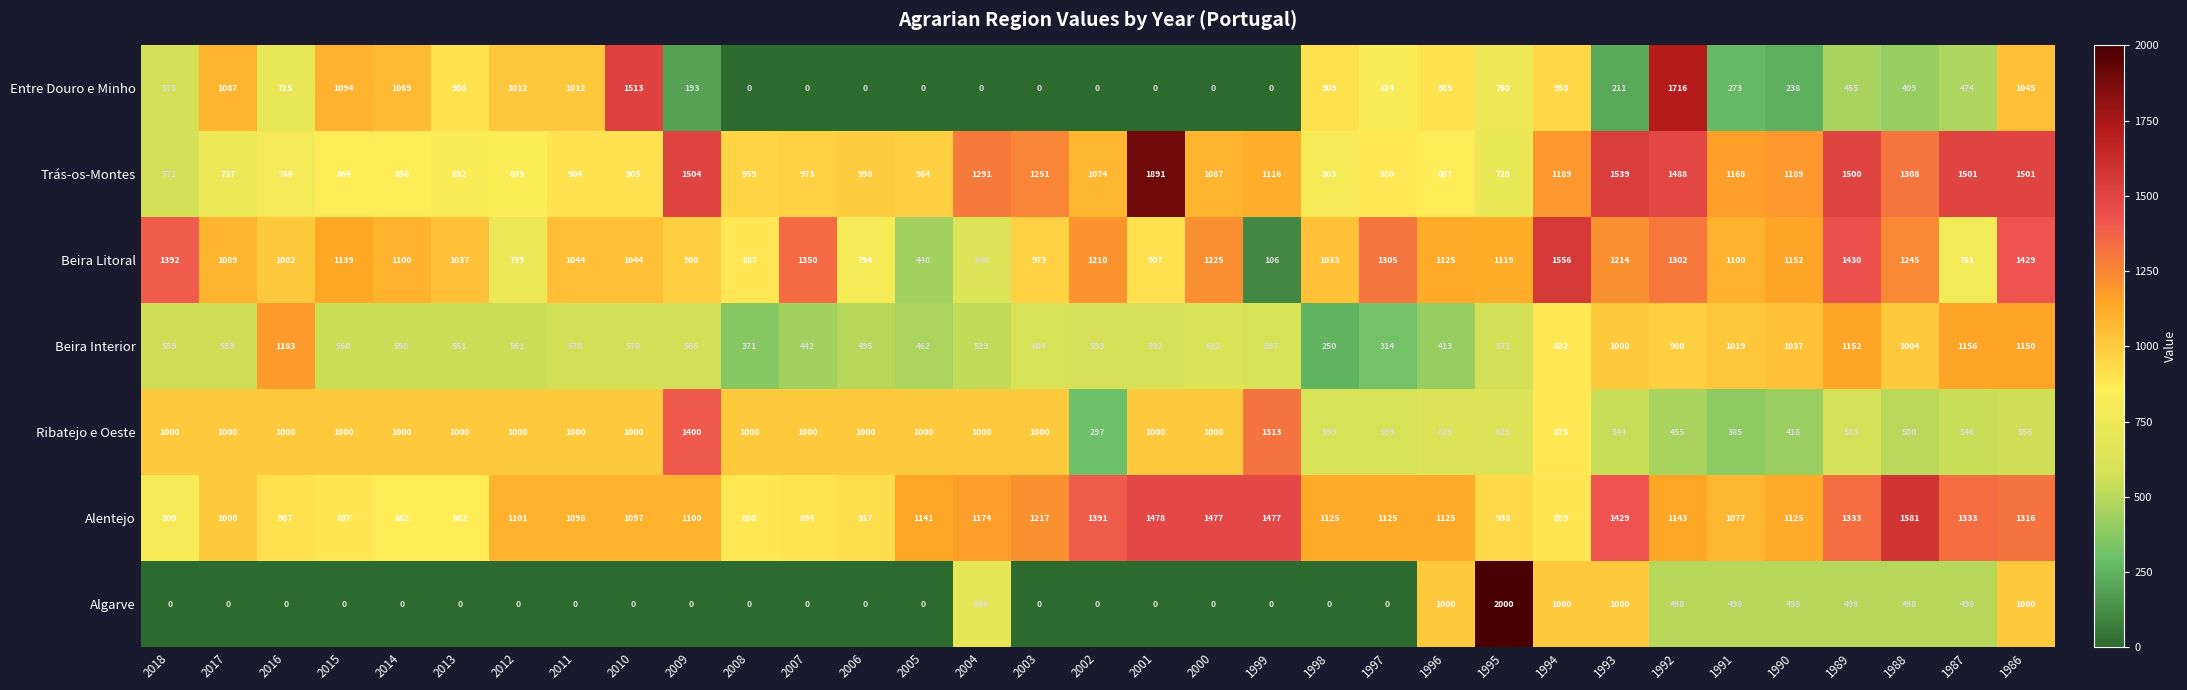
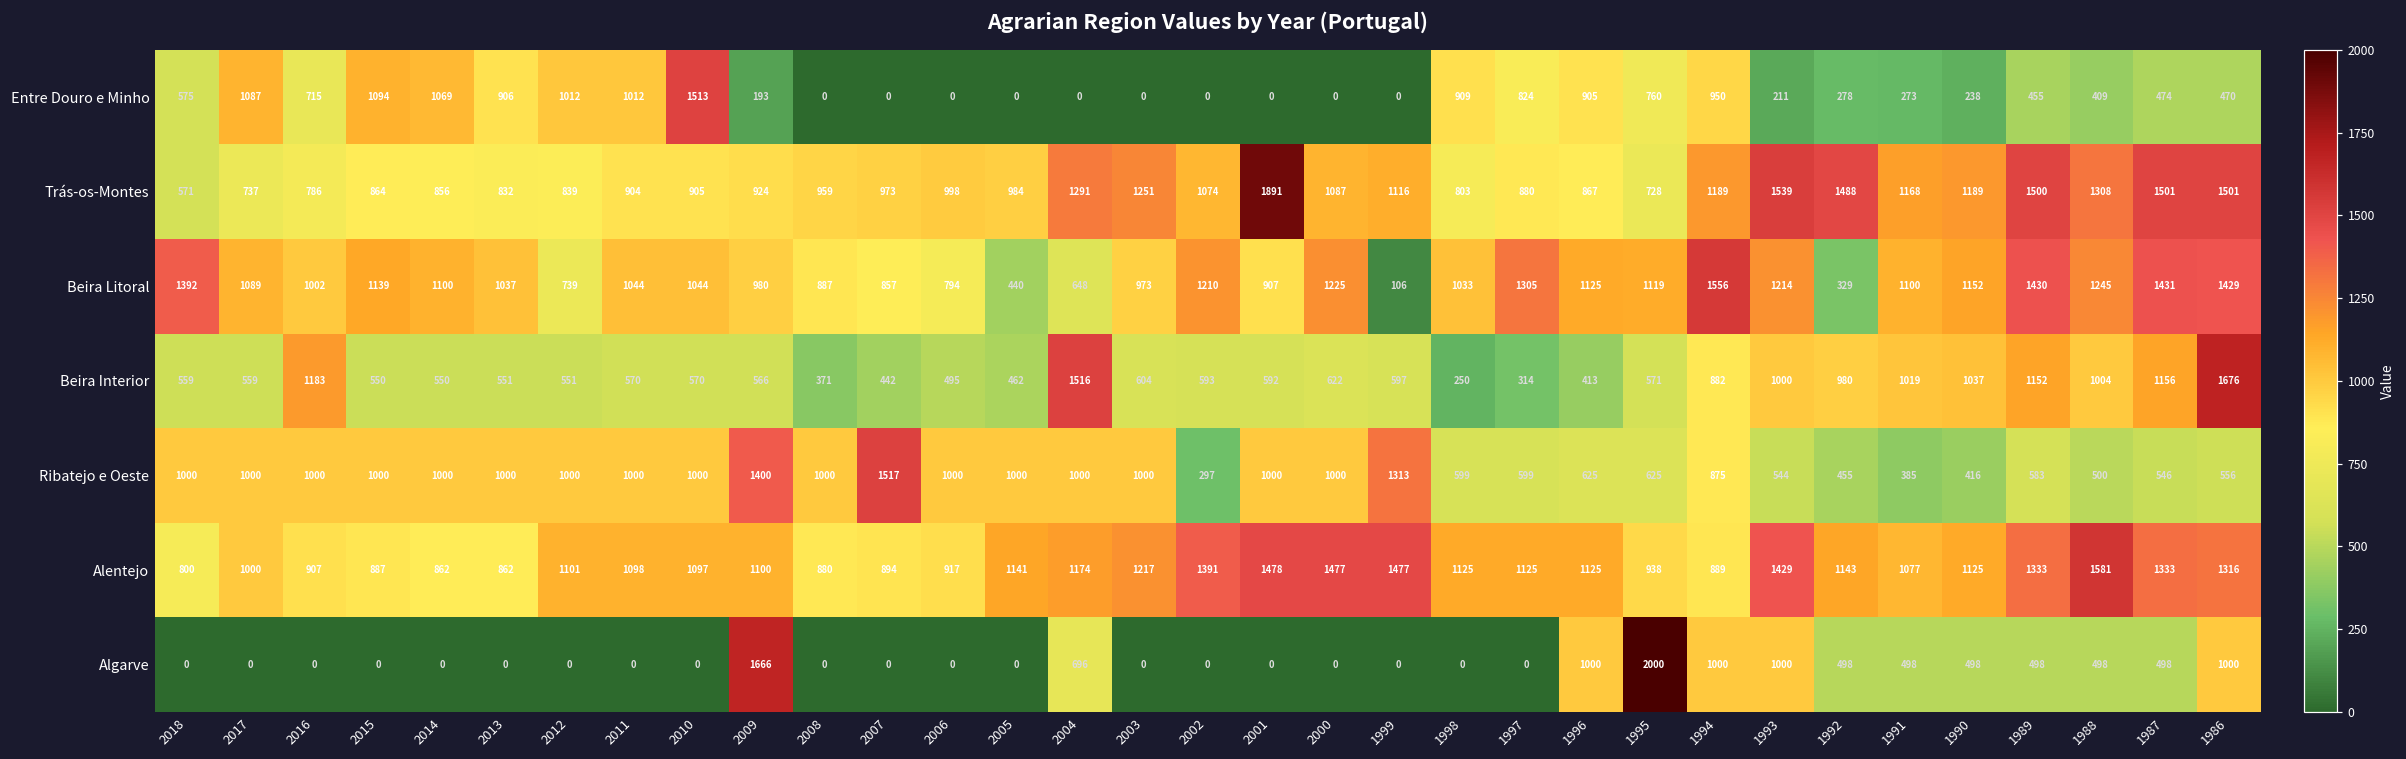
Entre Douro e Minho, 1992: 1716 -> 278
Entre Douro e Minho, 1986: 1045 -> 470
Trás-os-Montes, 2009: 1504 -> 924
Beira Litoral, 2007: 1350 -> 857
Beira Litoral, 1992: 1302 -> 329
Beira Litoral, 1987: 781 -> 1431
Beira Interior, 2004: 529 -> 1516
Beira Interior, 1986: 1150 -> 1676
Ribatejo e Oeste, 2007: 1000 -> 1517
Algarve, 2009: 0 -> 1666
